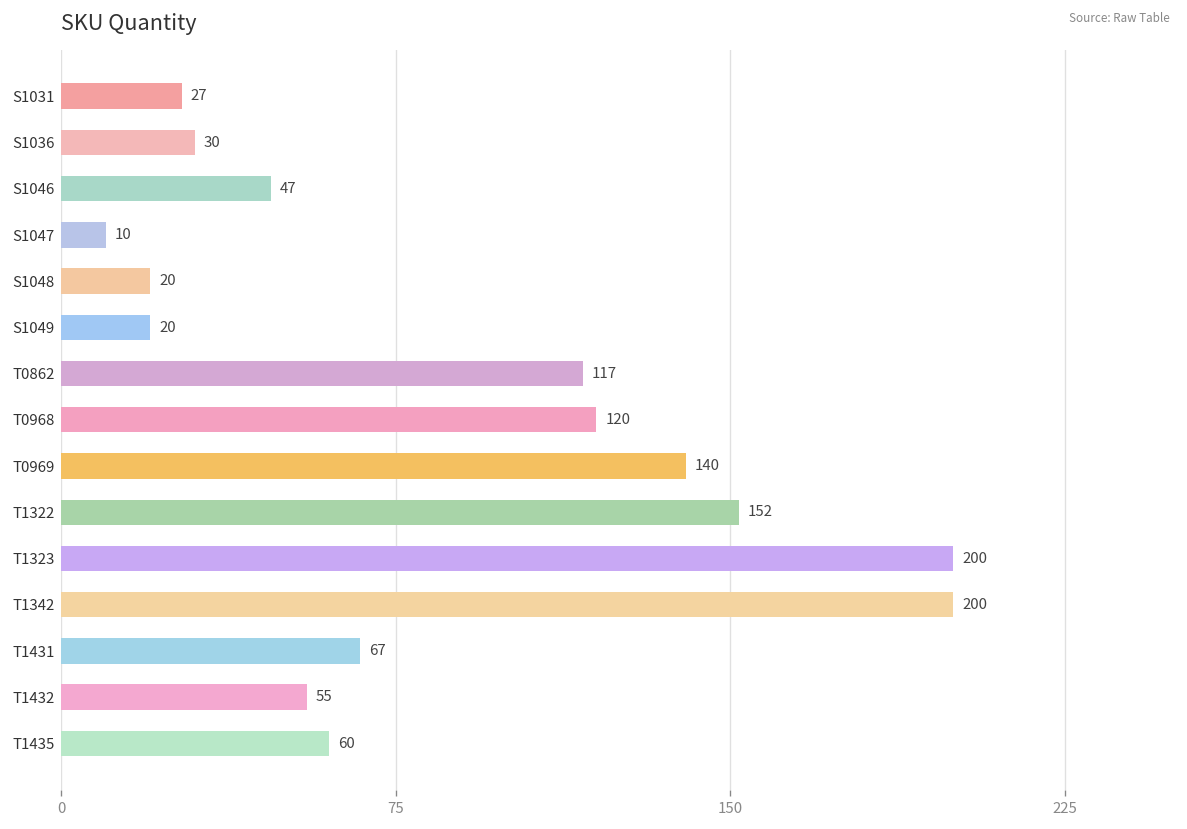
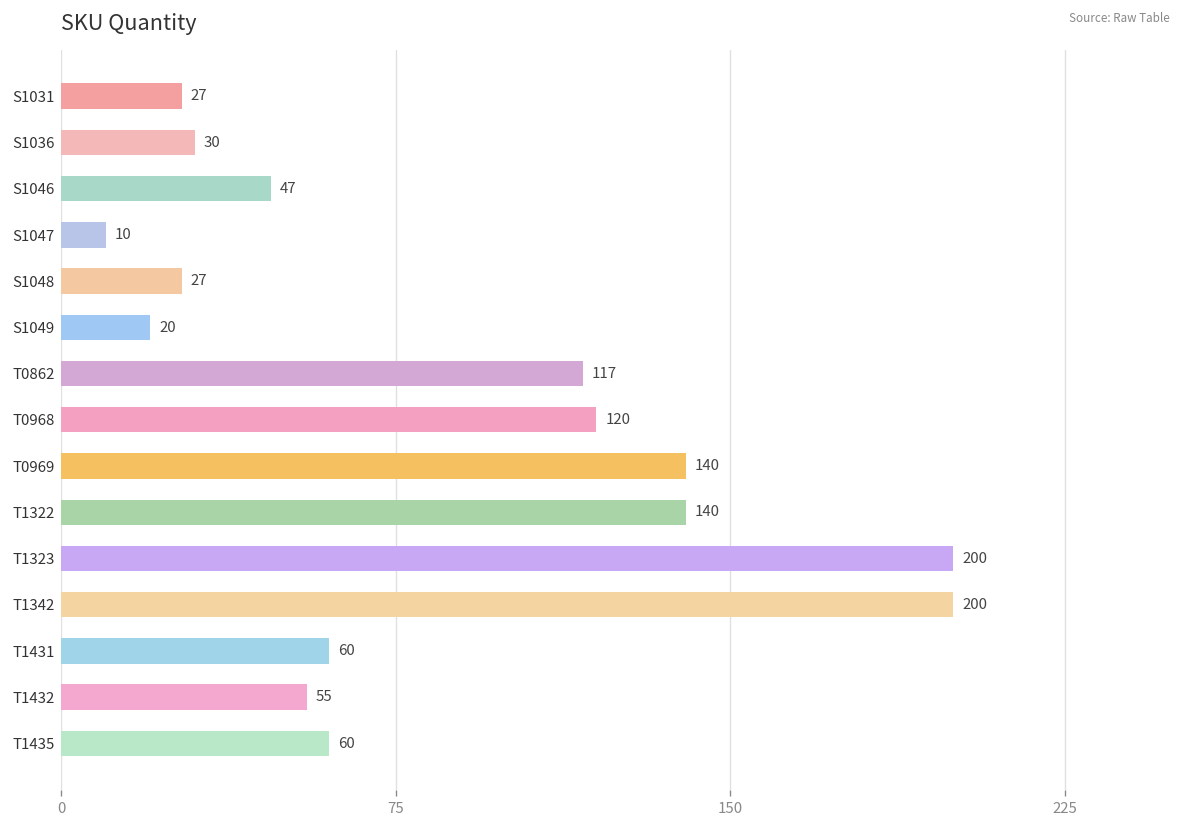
S1048: 20 -> 27
T1322: 152 -> 140
T1431: 67 -> 60
